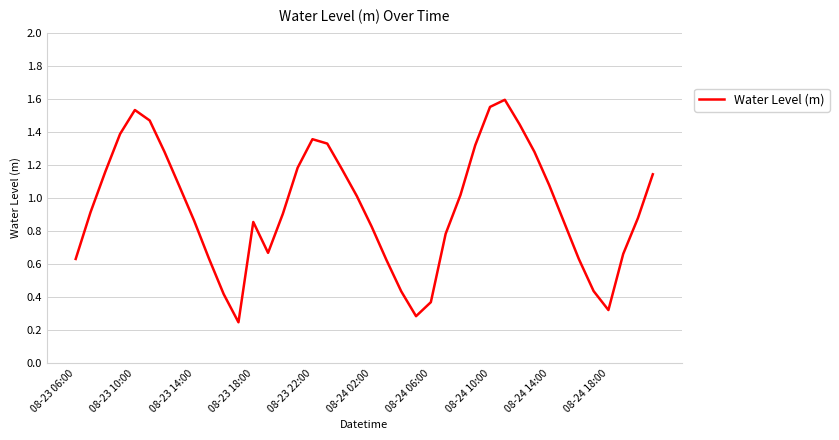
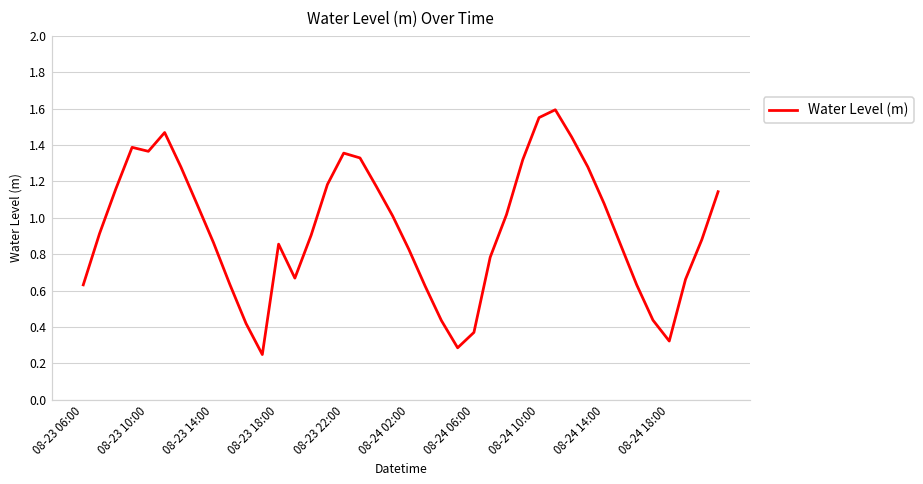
08-23 10:00: 1.53 -> 1.37
